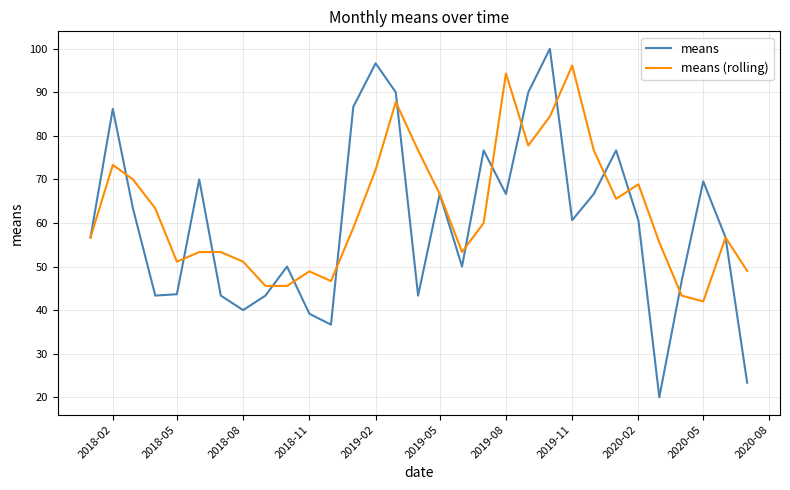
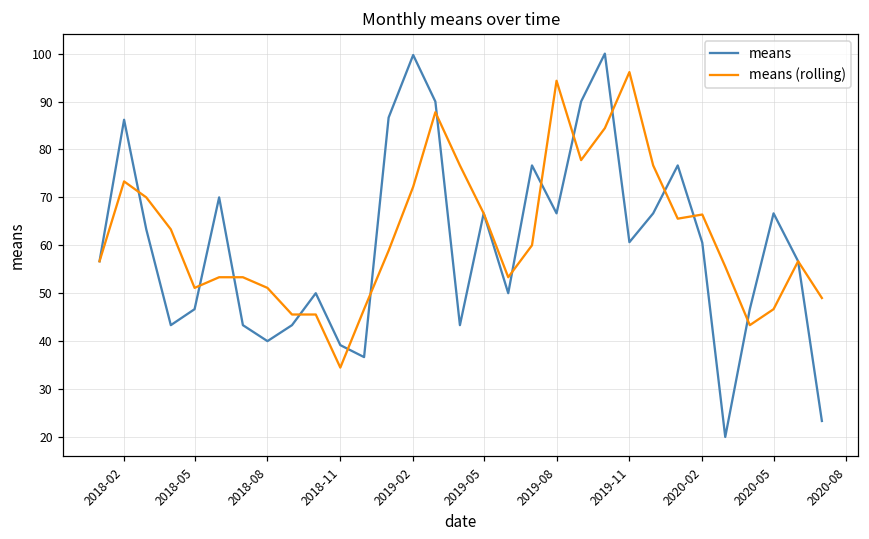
means, 2018-05: 44 -> 47
means (rolling), 2018-11: 49 -> 34
means, 2019-02: 97 -> 100
means (rolling), 2020-02: 69 -> 66
means, 2020-05: 70 -> 67
means (rolling), 2020-05: 42 -> 47
